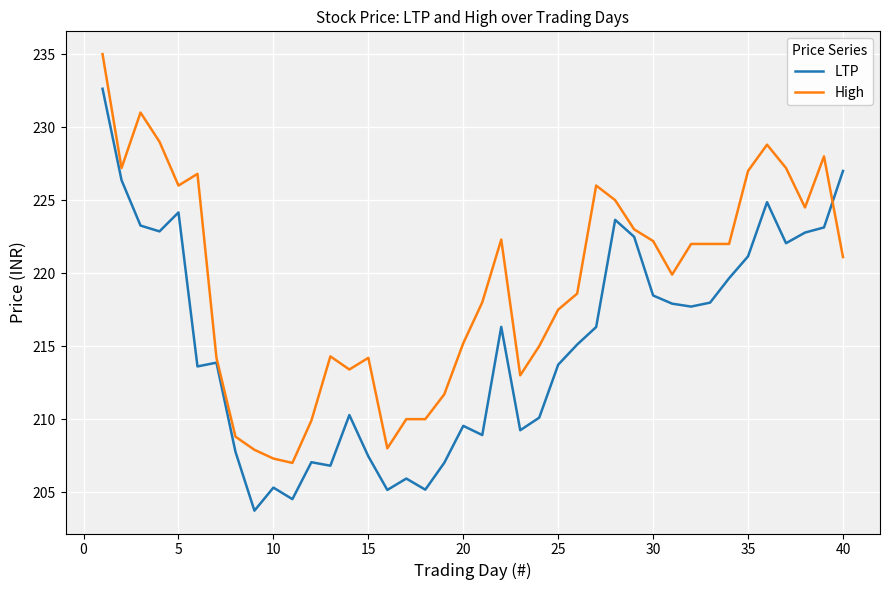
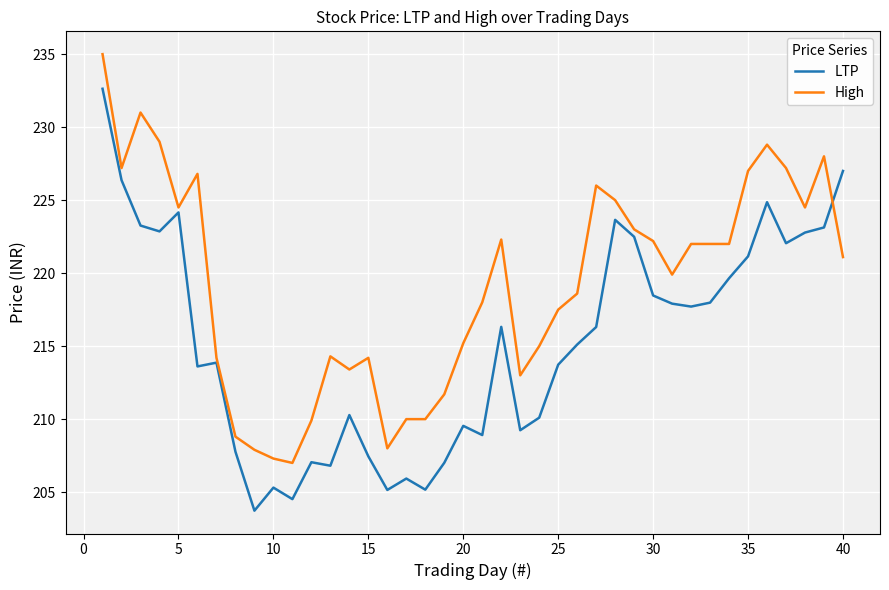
High, 5: 226.0 -> 224.5
